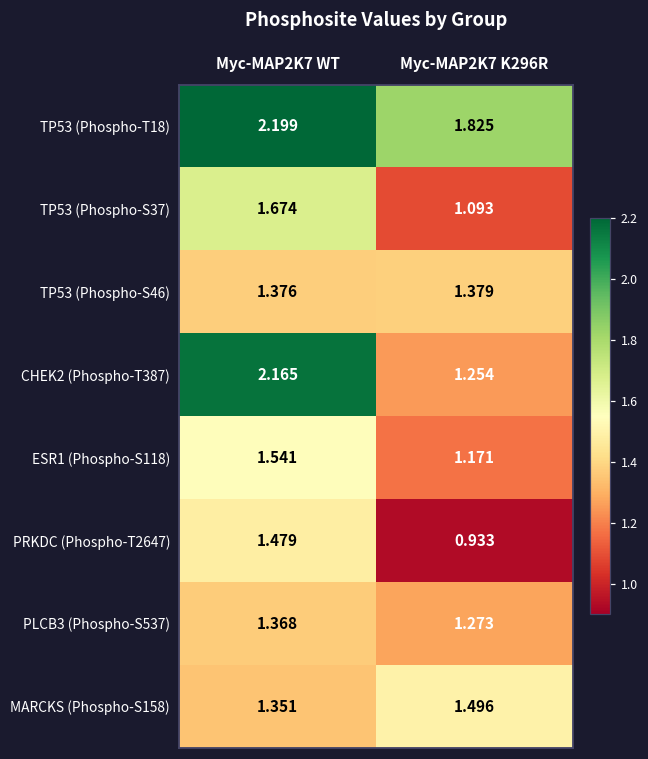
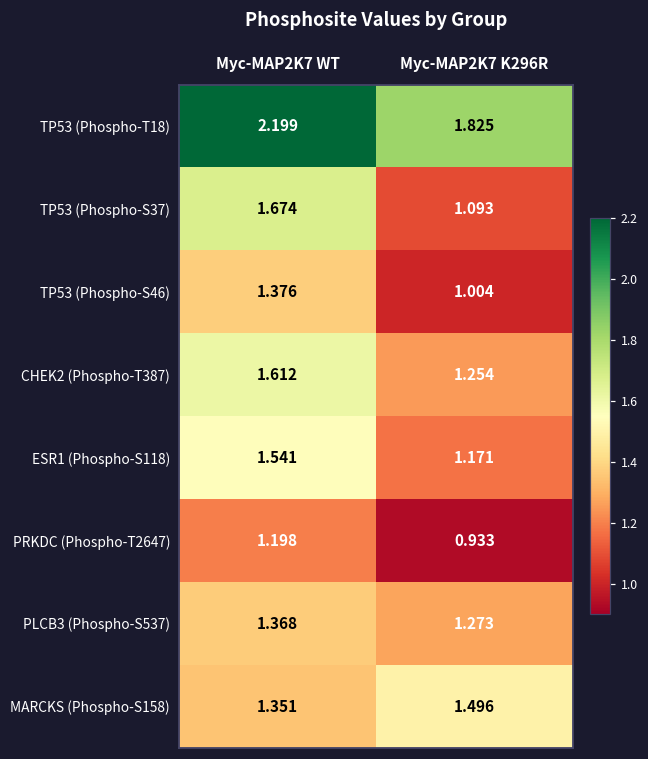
TP53 (Phospho-S46), Myc-MAP2K7 K296R: 1.379 -> 1.004
CHEK2 (Phospho-T387), Myc-MAP2K7 WT: 2.165 -> 1.612
PRKDC (Phospho-T2647), Myc-MAP2K7 WT: 1.479 -> 1.198
